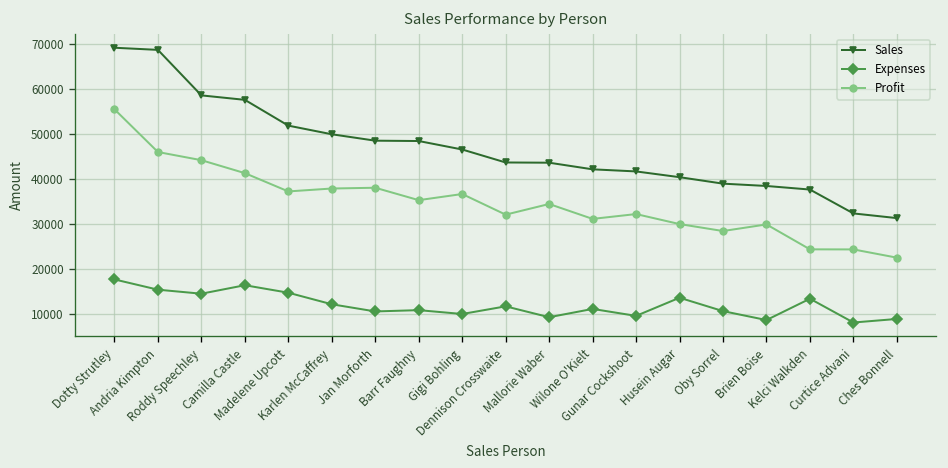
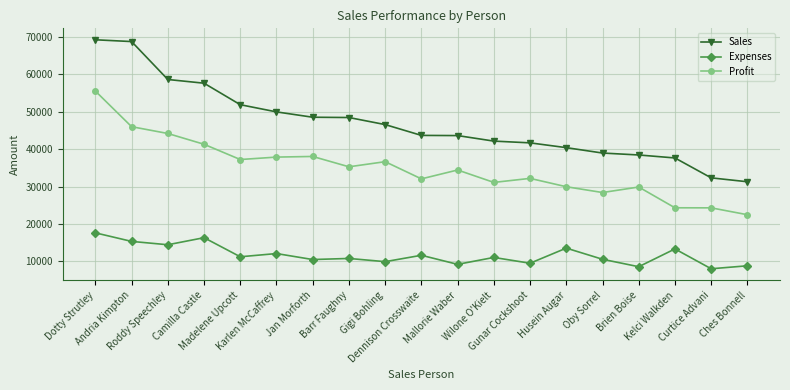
Expenses, Madelene Upcott: 15000 -> 11000
